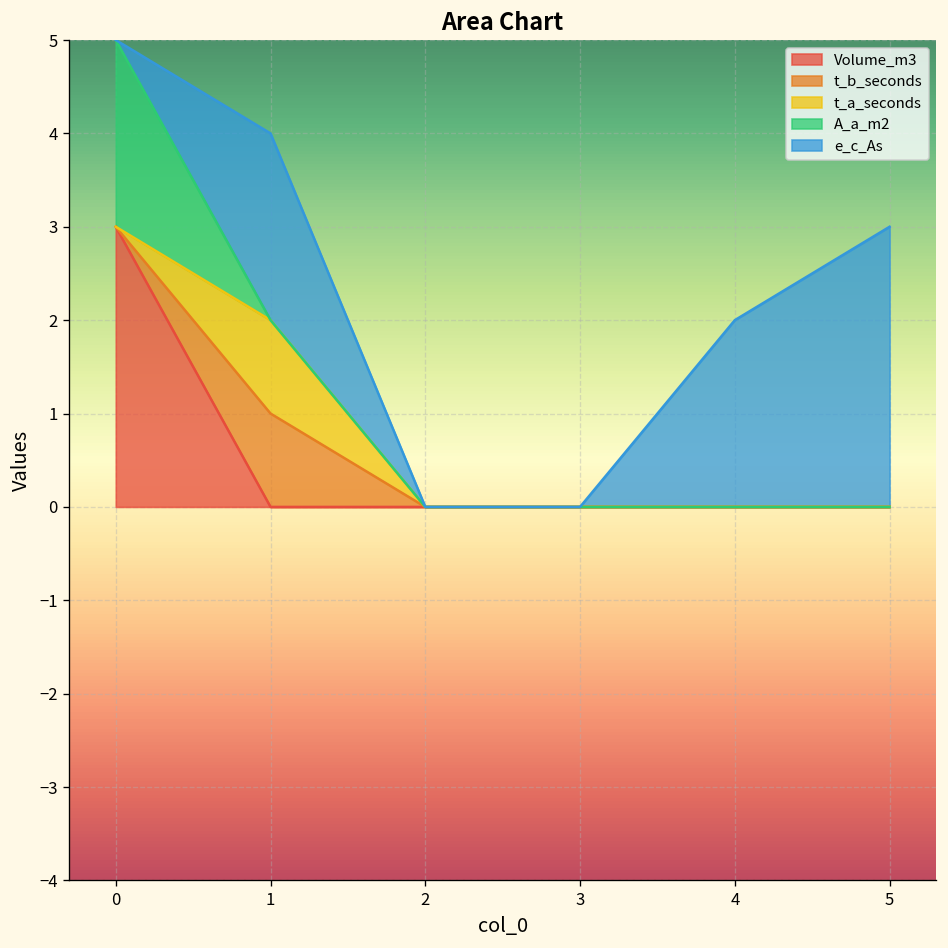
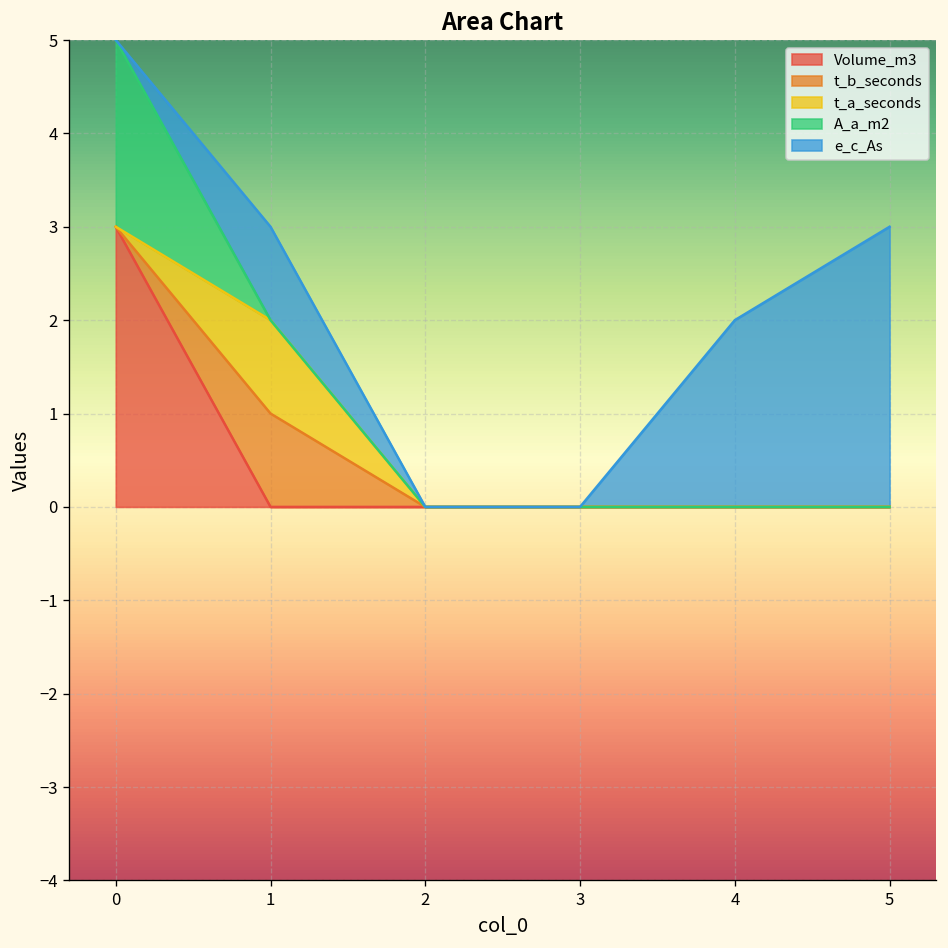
e_c_As, 1: 2 -> 1
